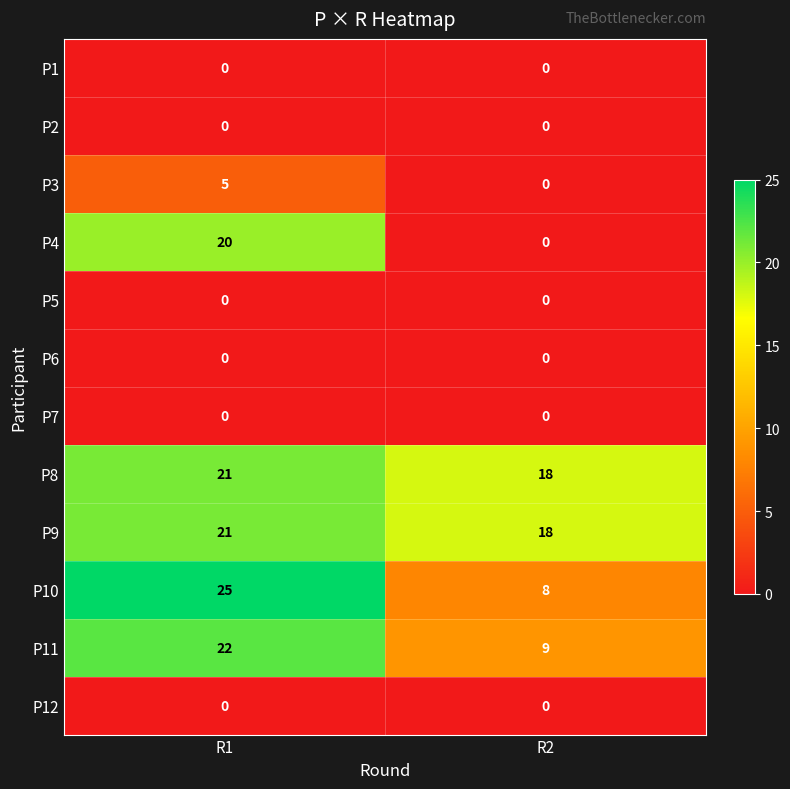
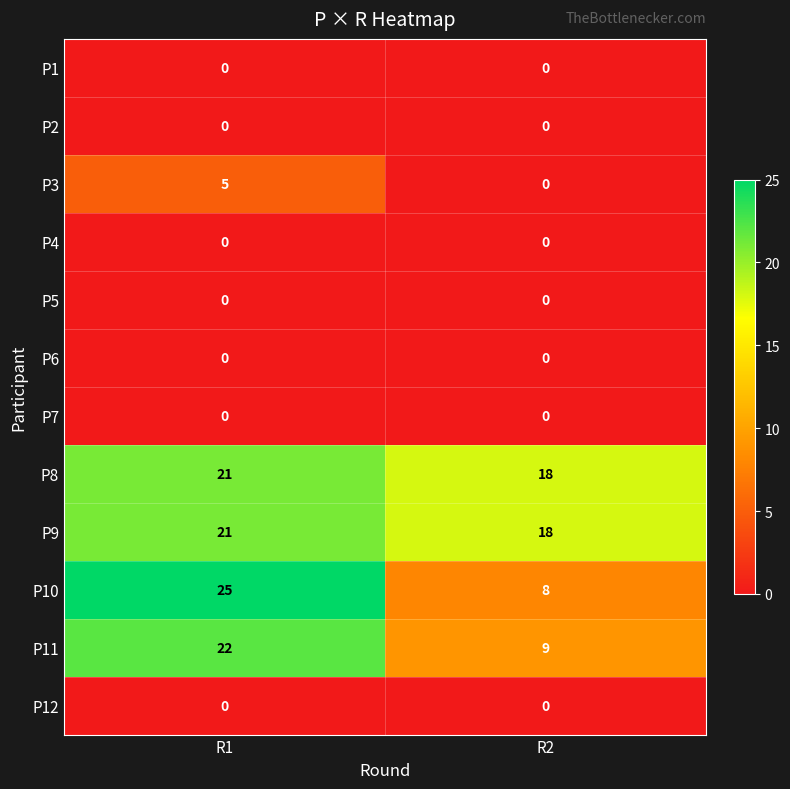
P4, R1: 20 -> 0
